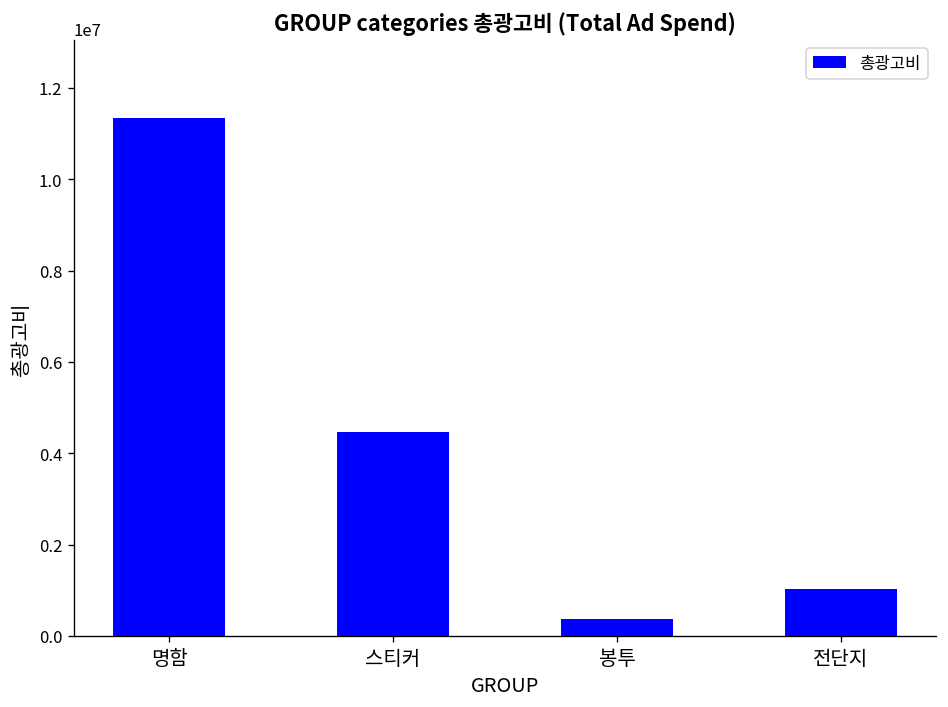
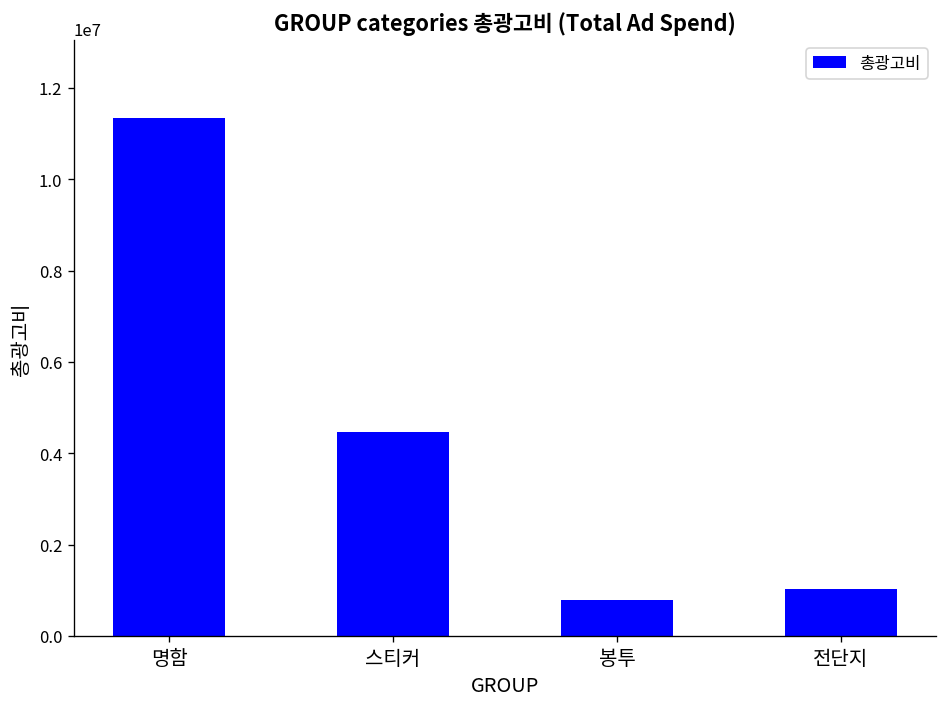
봉투: 400000 -> 800000
